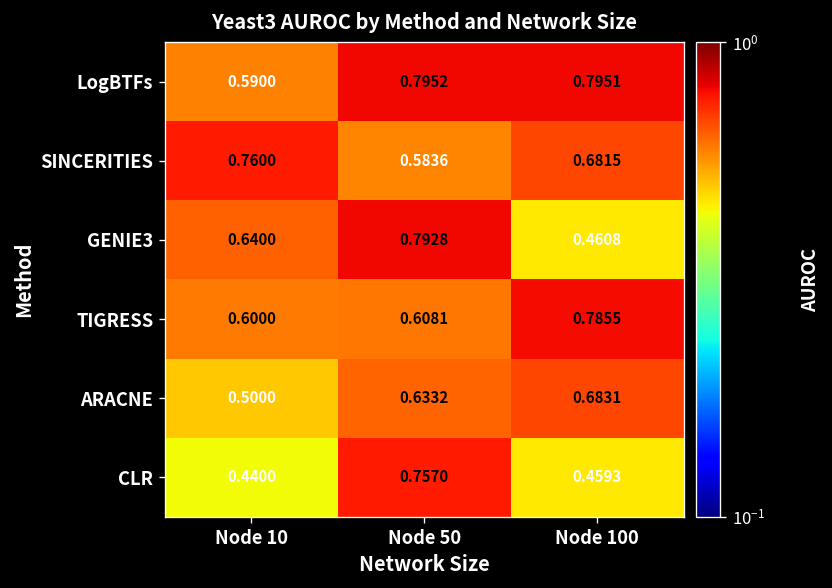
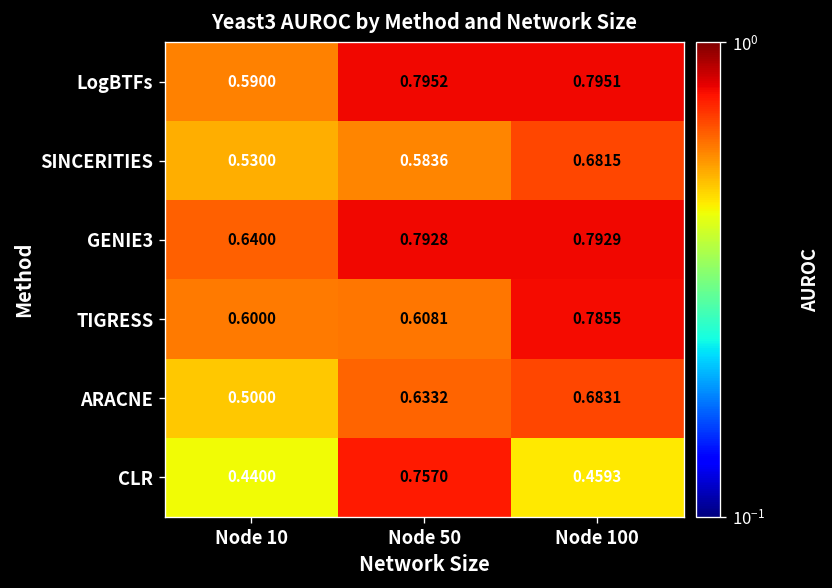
SINCERITIES, Node 10: 0.7600 -> 0.5300
GENIE3, Node 100: 0.4608 -> 0.7929
